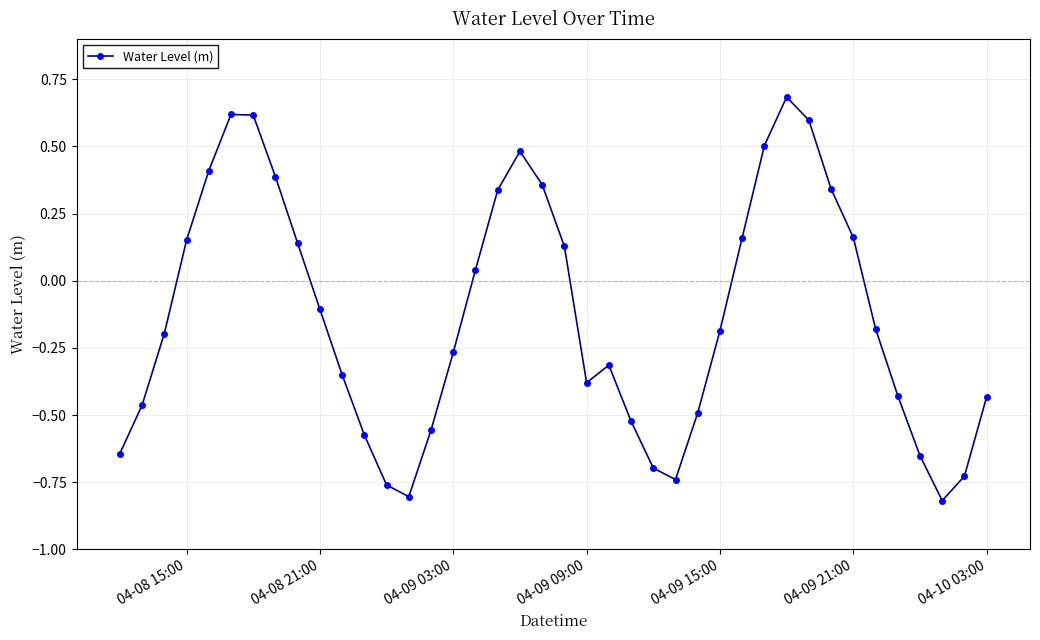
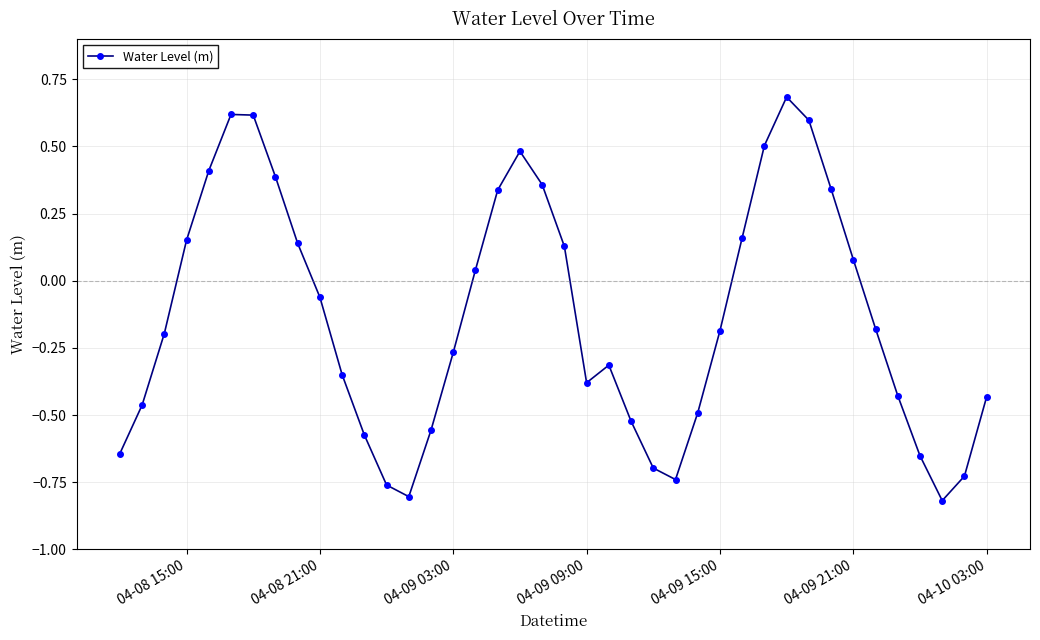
04-08 21:00: -0.11 -> -0.06
04-09 21:00: 0.16 -> 0.08
